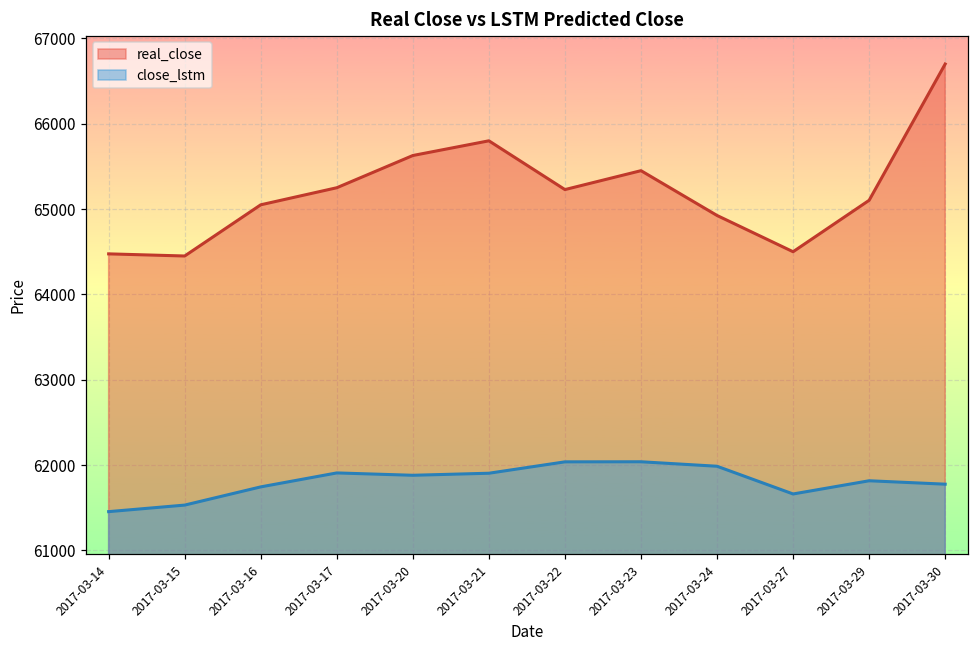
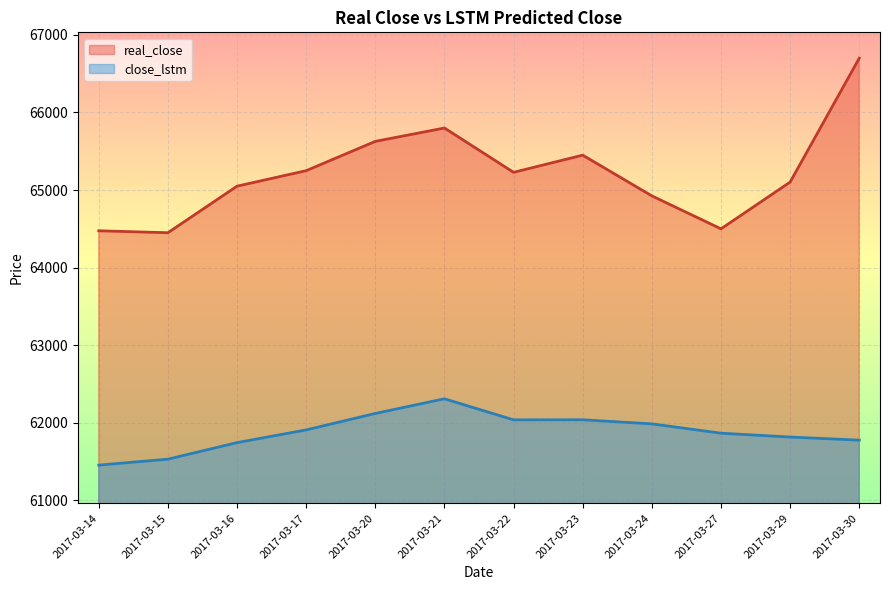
close_lstm, 2017-03-20: 61900 -> 62100
close_lstm, 2017-03-21: 61900 -> 62300
close_lstm, 2017-03-27: 61700 -> 61900
